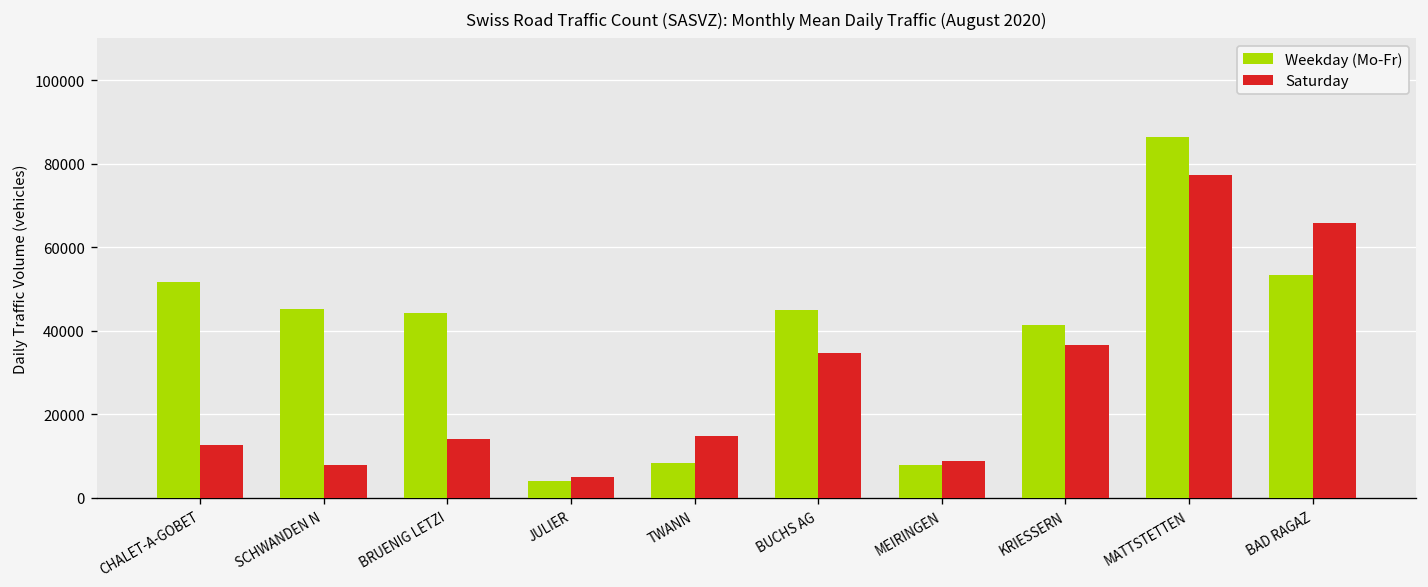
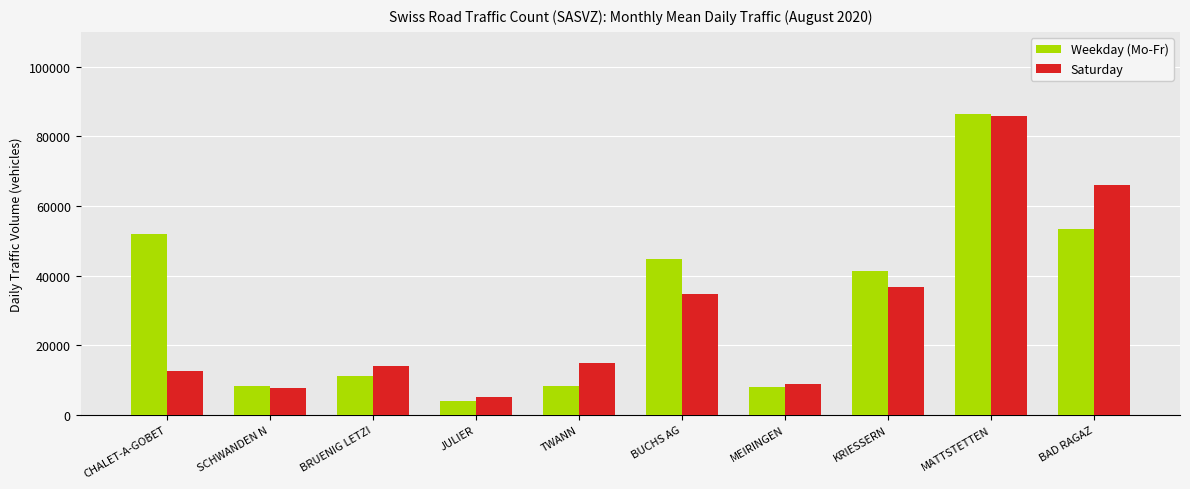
Weekday (Mo-Fr), SCHWANDEN N: 45000 -> 8000
Weekday (Mo-Fr), BRUENIG LETZI: 44000 -> 11000
Saturday, MATTSTETTEN: 77000 -> 86000
